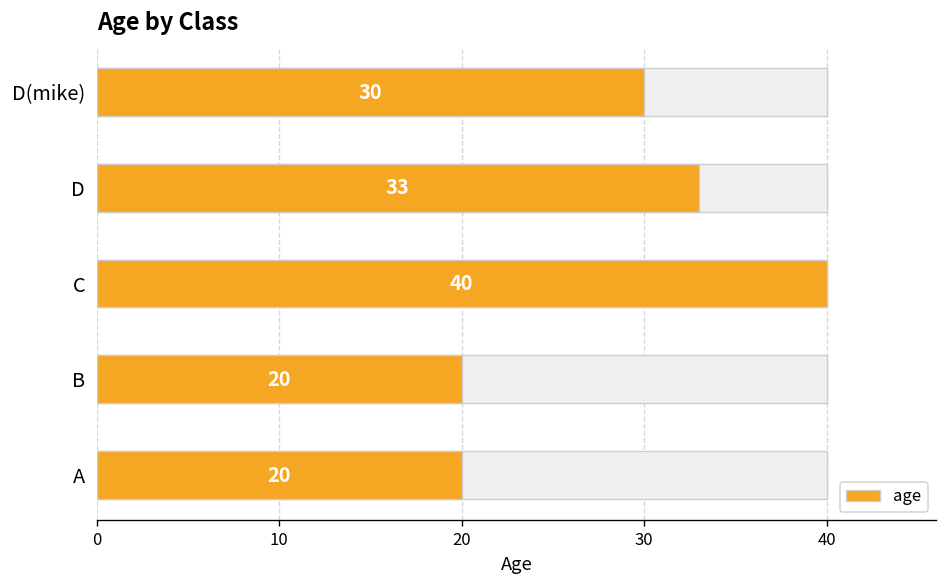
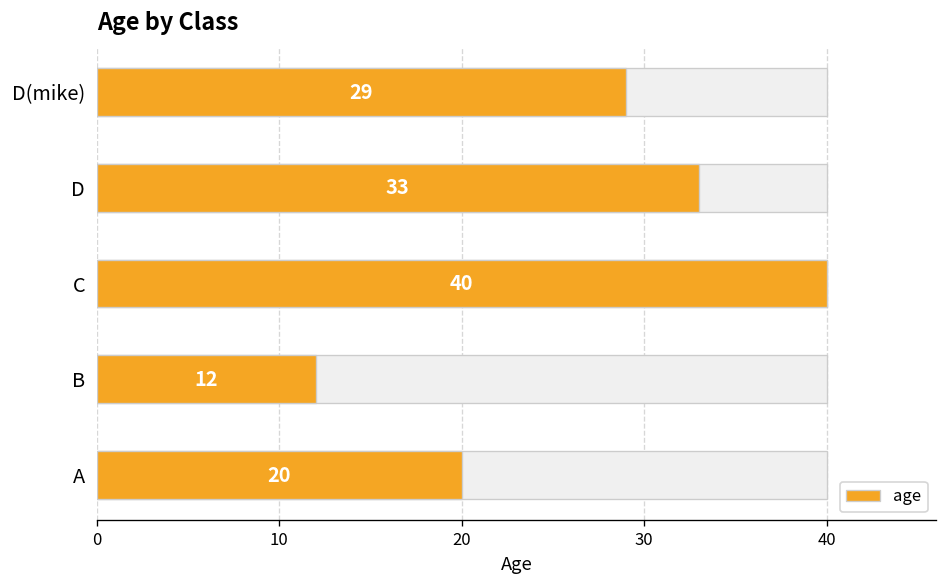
age, D(mike): 30 -> 29
age, B: 20 -> 12
